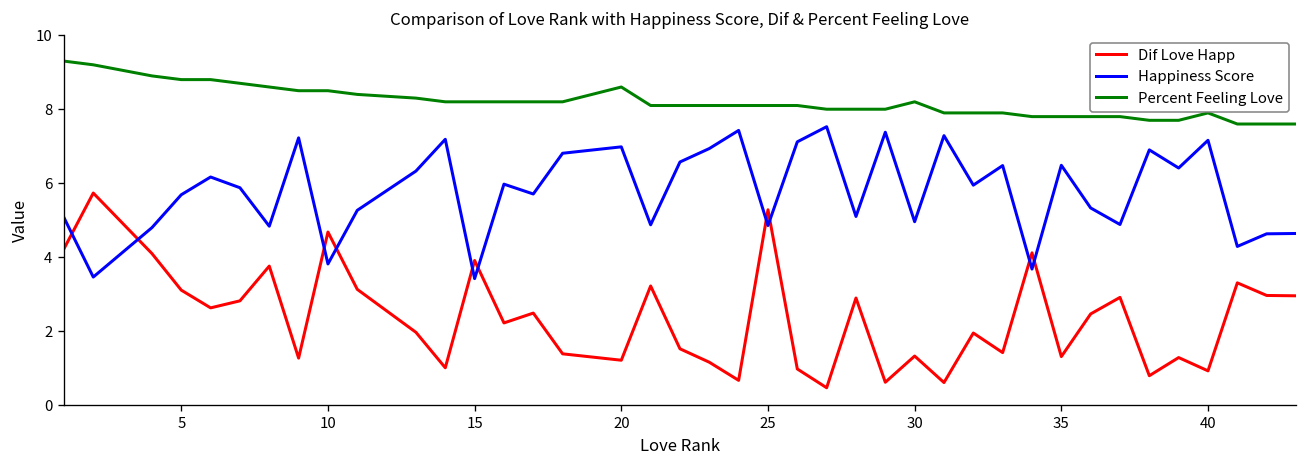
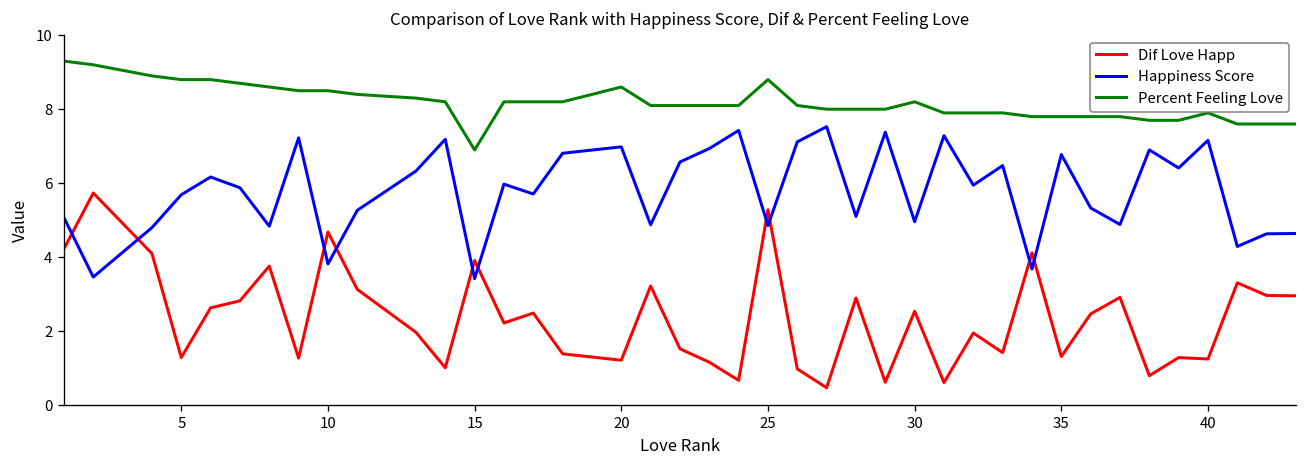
Dif Love Happ, 5: 3.1 -> 1.3
Percent Feeling Love, 15: 8.2 -> 6.9
Percent Feeling Love, 25: 8.1 -> 8.8
Dif Love Happ, 30: 1.3 -> 2.5
Happiness Score, 35: 6.5 -> 6.8
Dif Love Happ, 40: 0.9 -> 1.3
